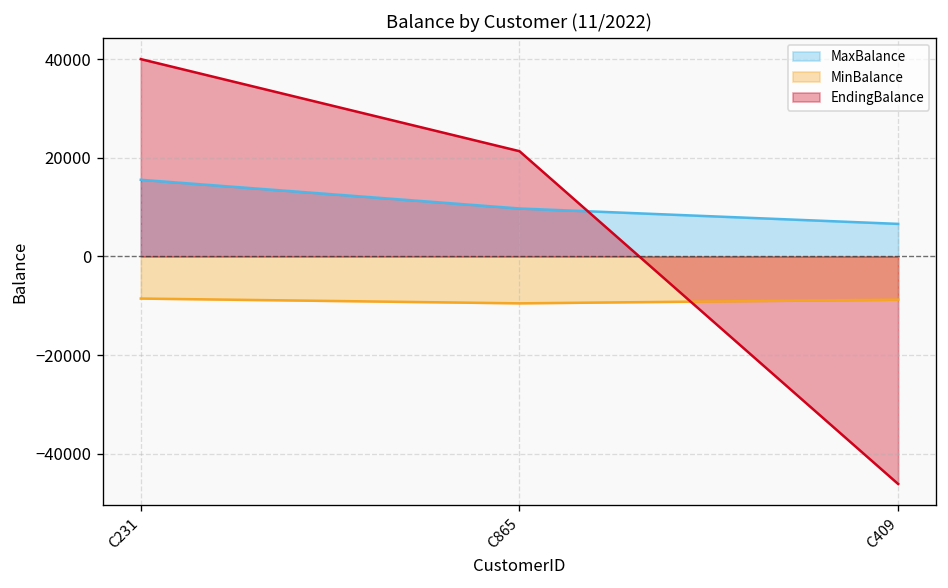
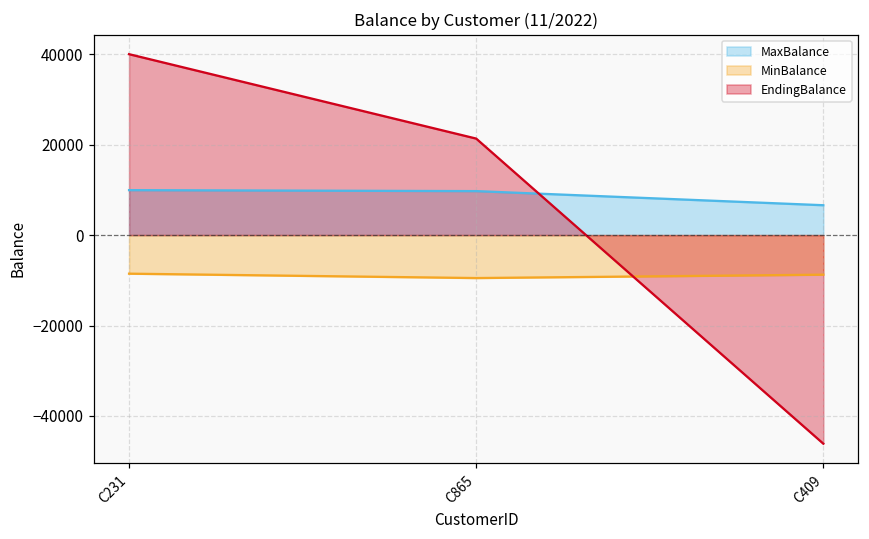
MaxBalance, C231: 16000 -> 10000
